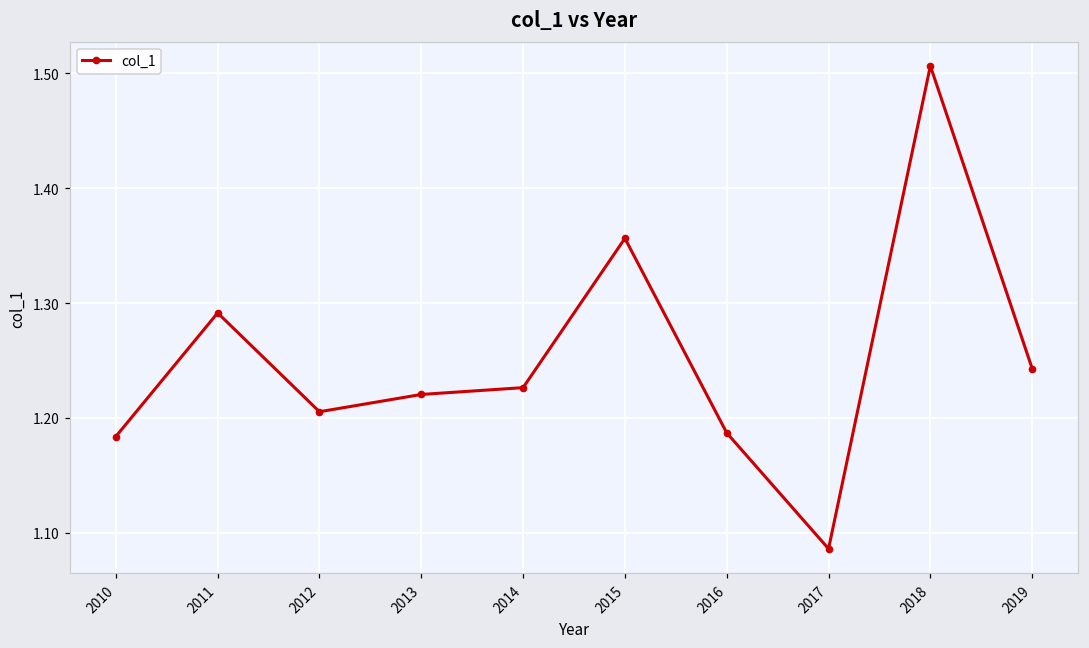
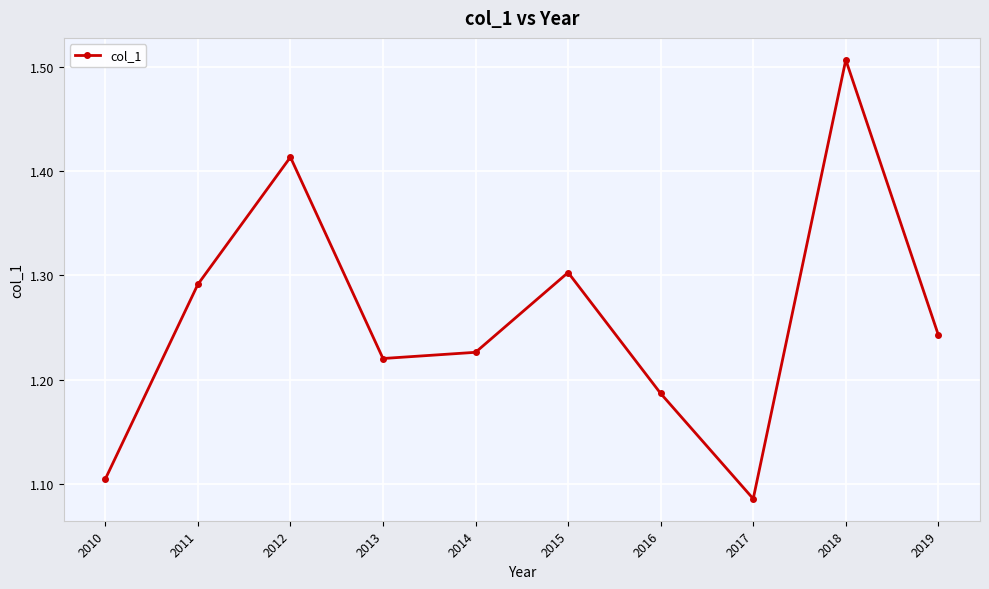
2010: 1.184 -> 1.105
2012: 1.205 -> 1.413
2015: 1.356 -> 1.303
